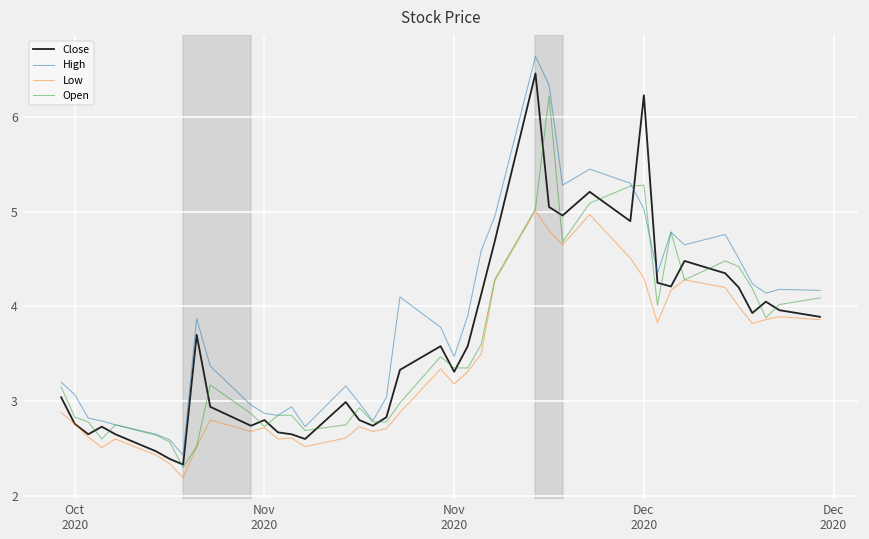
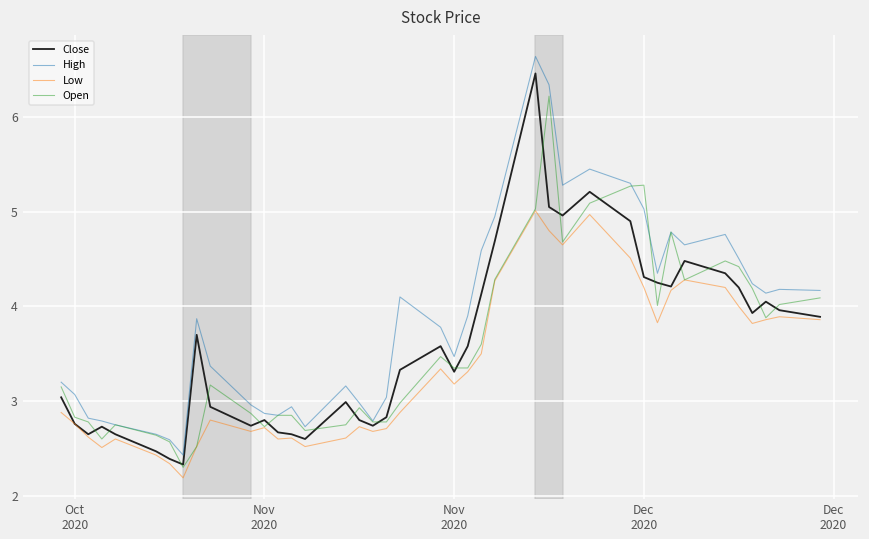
Close, Dec 2020: 6.2 -> 4.3
Low, Dec 2020: 4.3 -> 4.2
